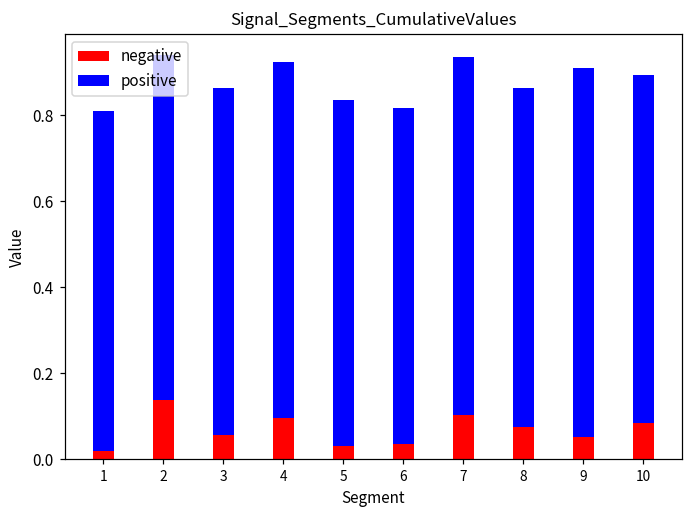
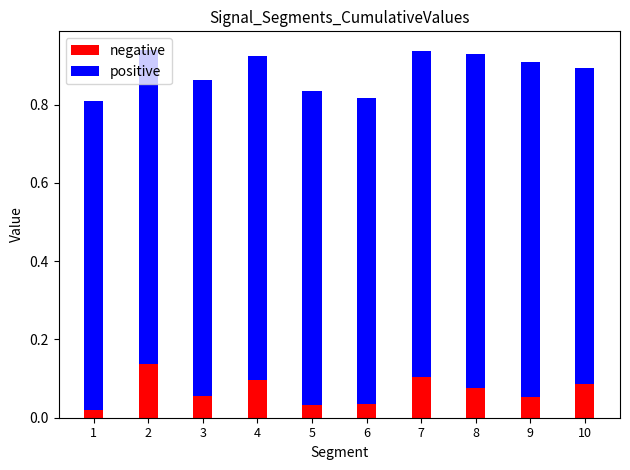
positive, 8: 0.79 -> 0.85
